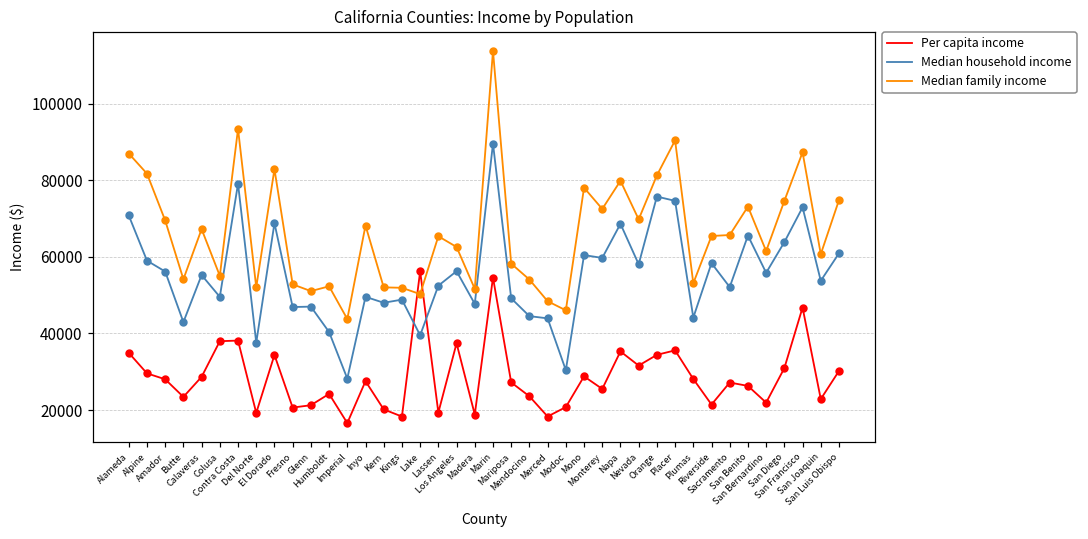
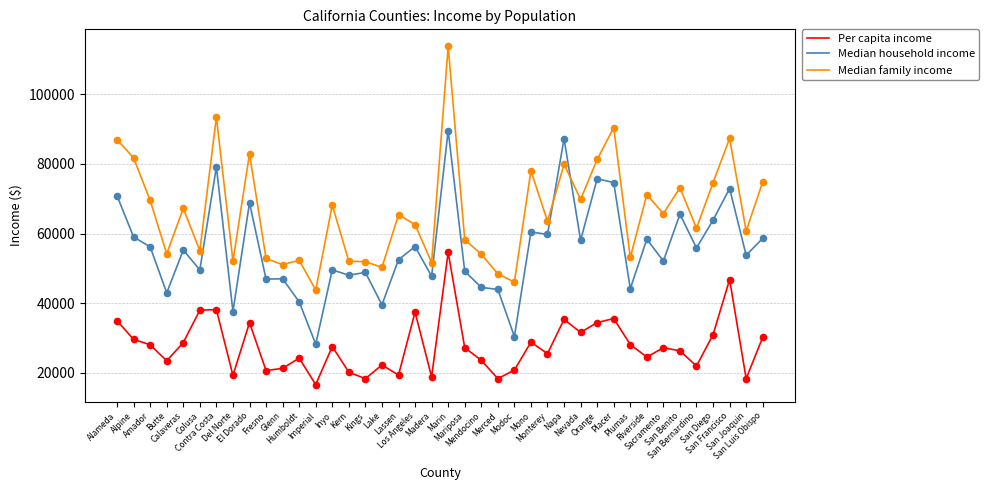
Per capita income, Lake: 56000 -> 22000
Median family income, Monterey: 73000 -> 64000
Median household income, Napa: 69000 -> 87000
Per capita income, Riverside: 21000 -> 25000
Median family income, Riverside: 65000 -> 71000
Per capita income, San Joaquin: 23000 -> 18000
Median household income, San Luis Obispo: 61000 -> 59000
